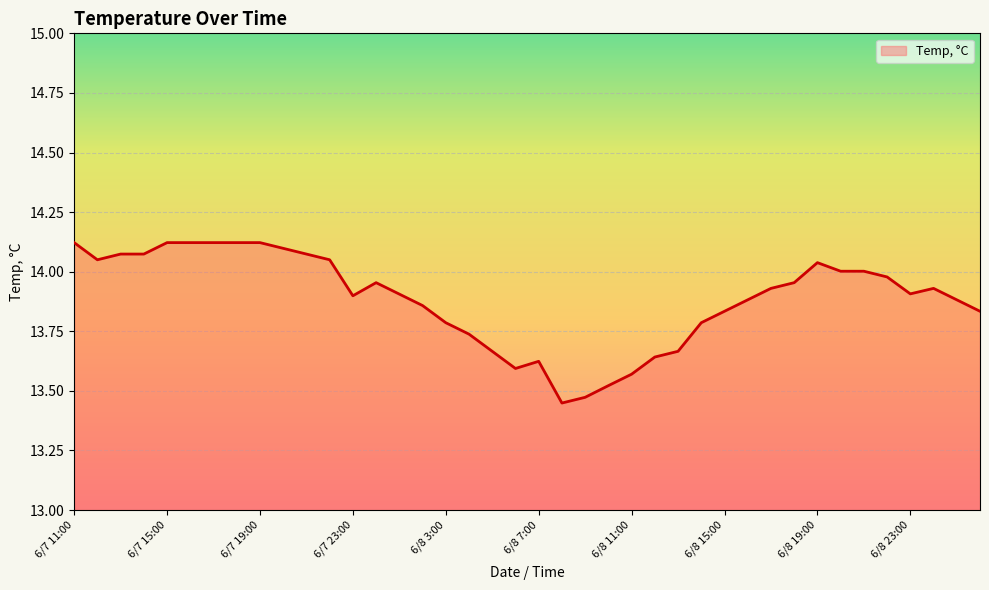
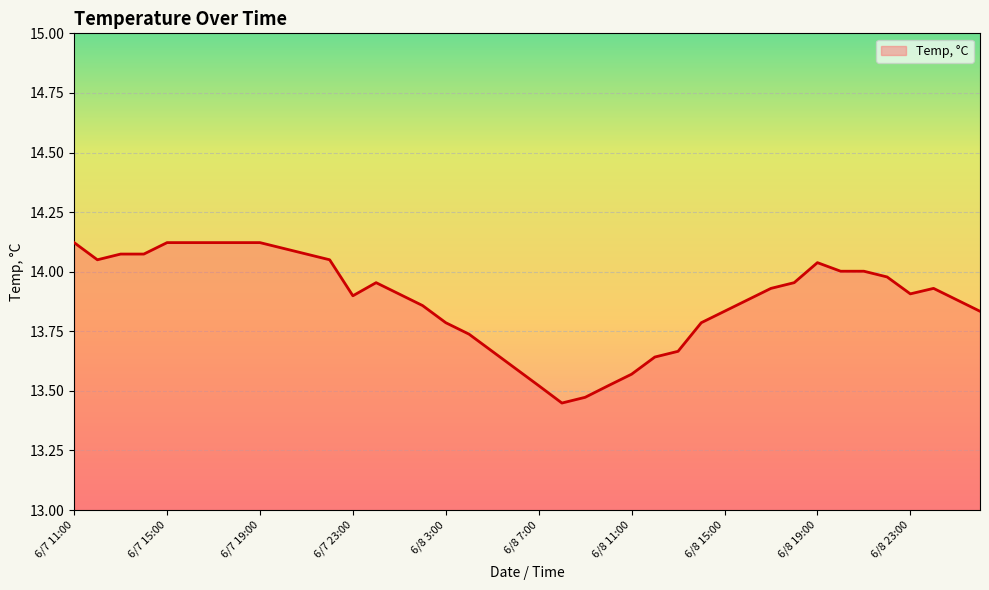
6/8 7:00: 13.62 -> 13.52
